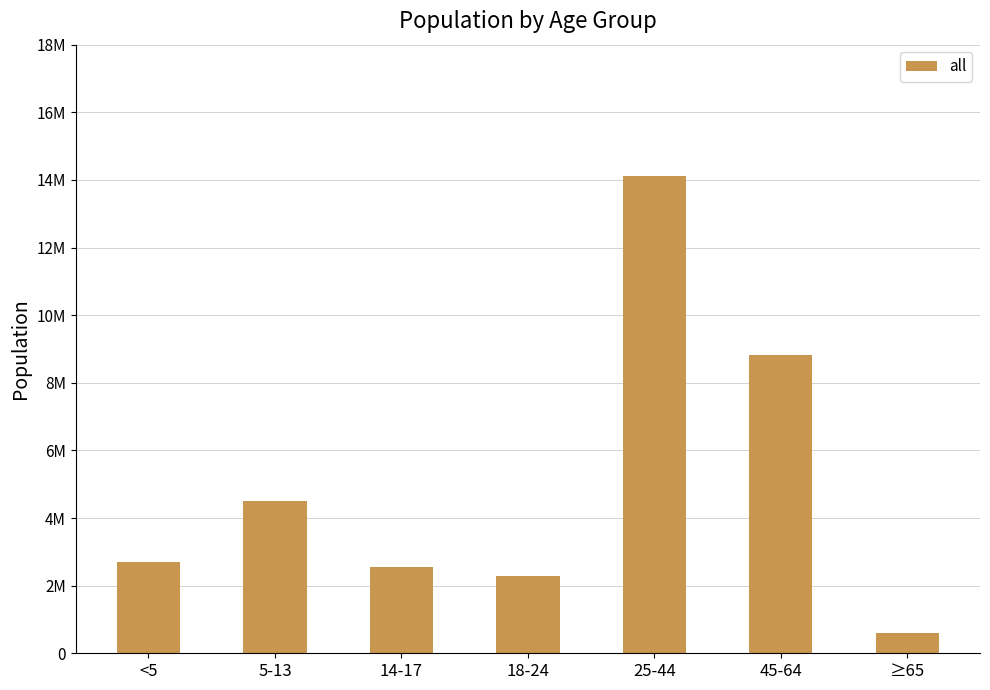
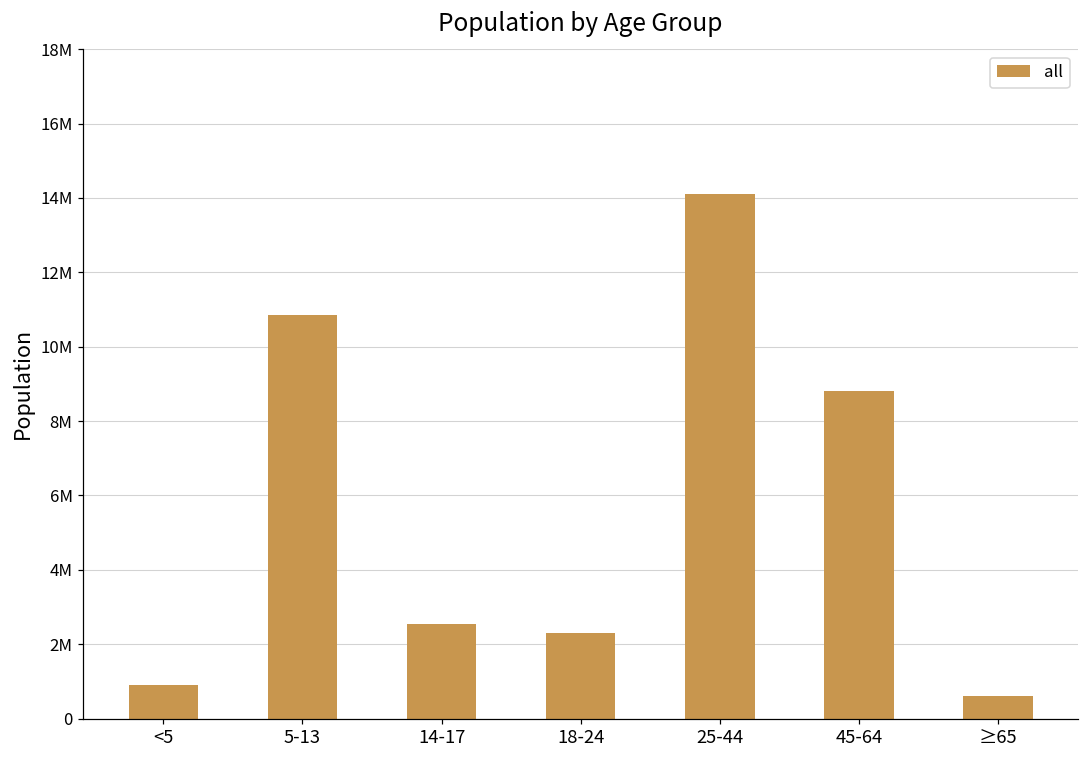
<5: 2700000 -> 900000
5-13: 4500000 -> 10900000
